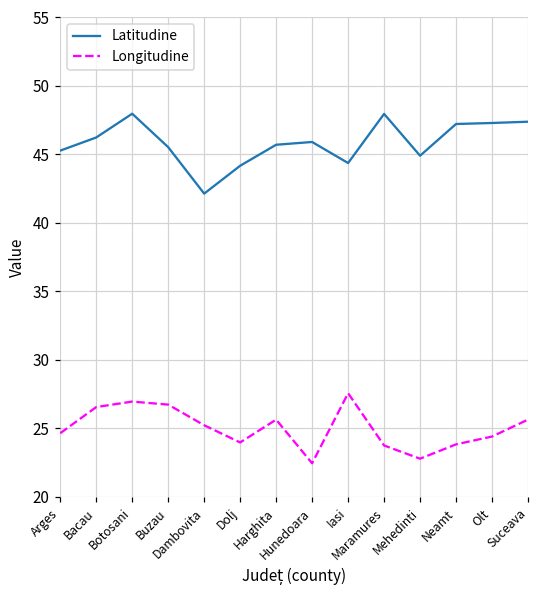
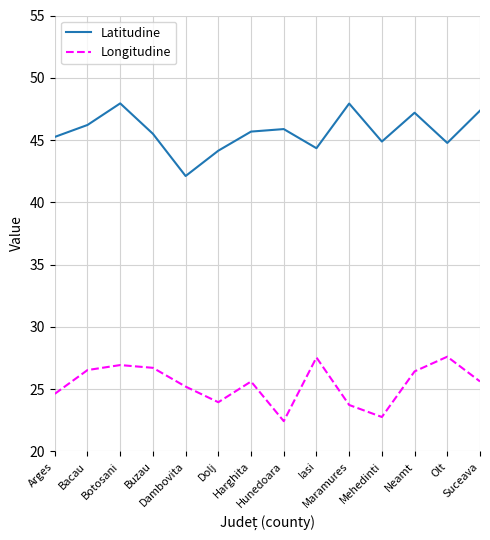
Longitudine, Neamt: 23.8 -> 26.4
Latitudine, Olt: 47.3 -> 44.8
Longitudine, Olt: 24.4 -> 27.6
